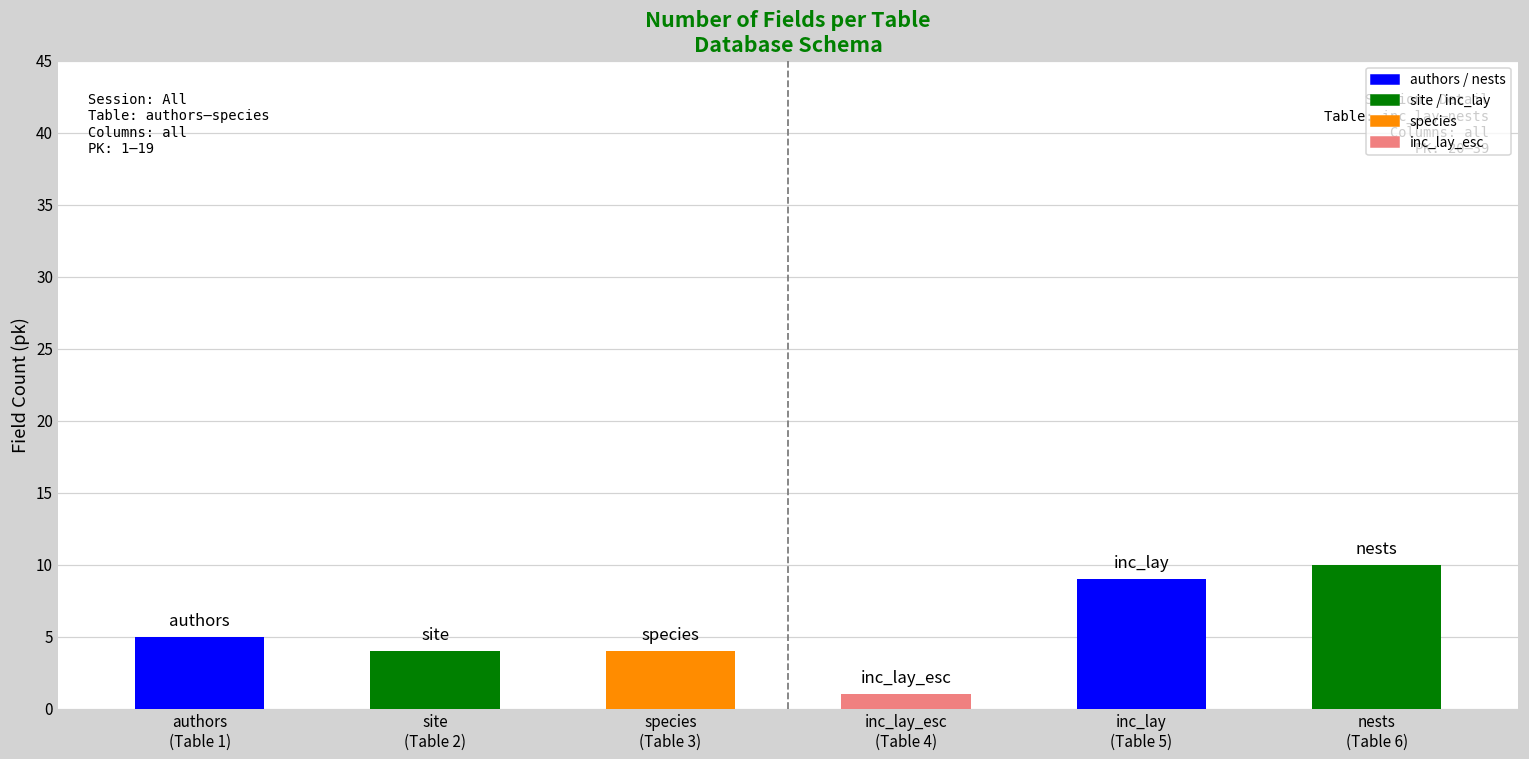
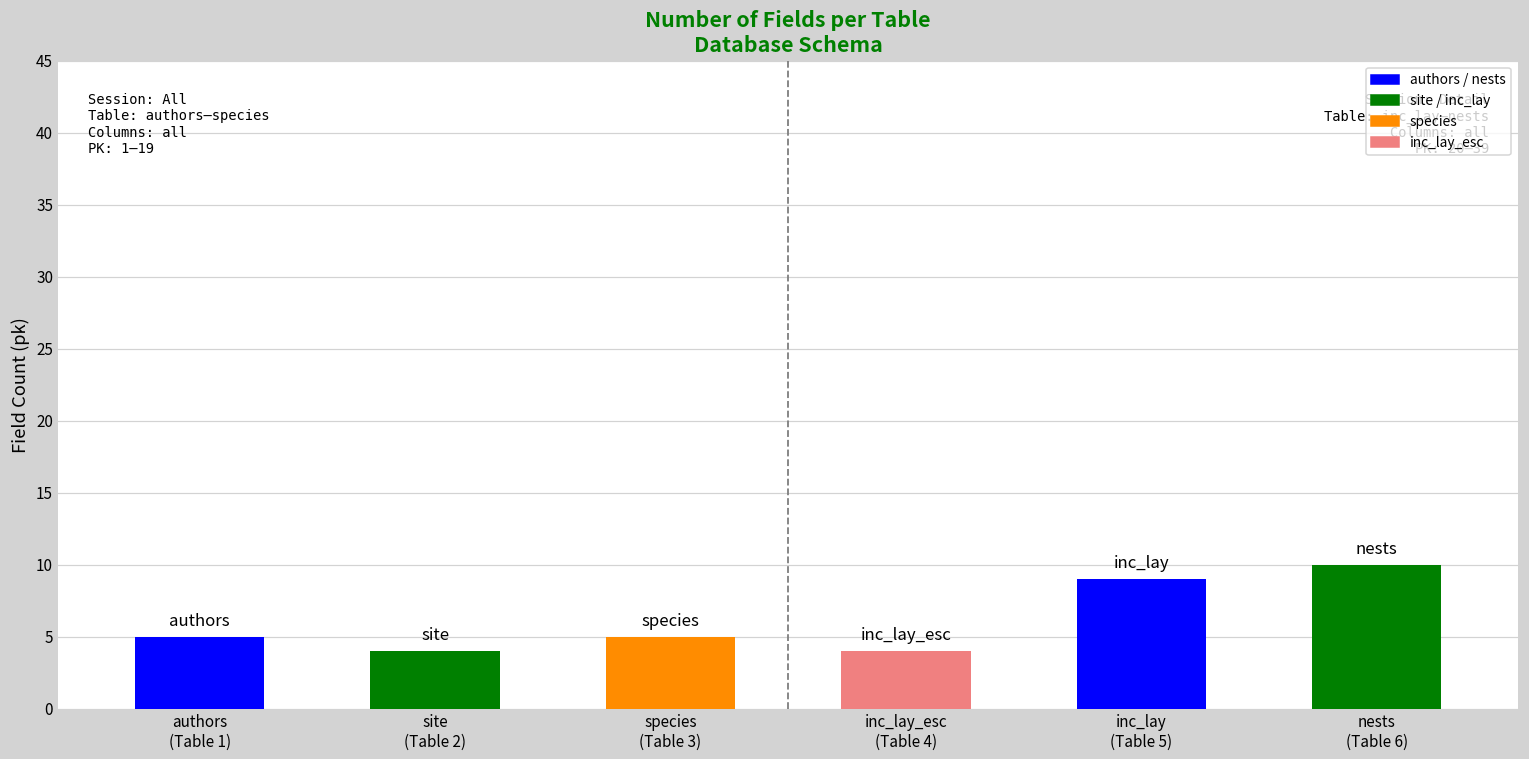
species (Table 3): 4 -> 5
inc_lay_esc (Table 4): 1 -> 4
